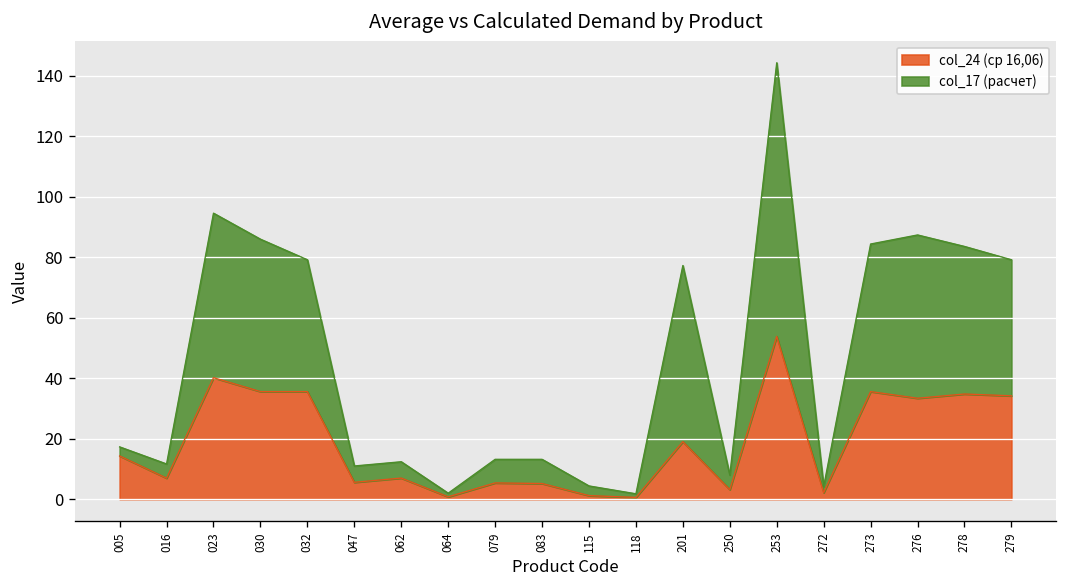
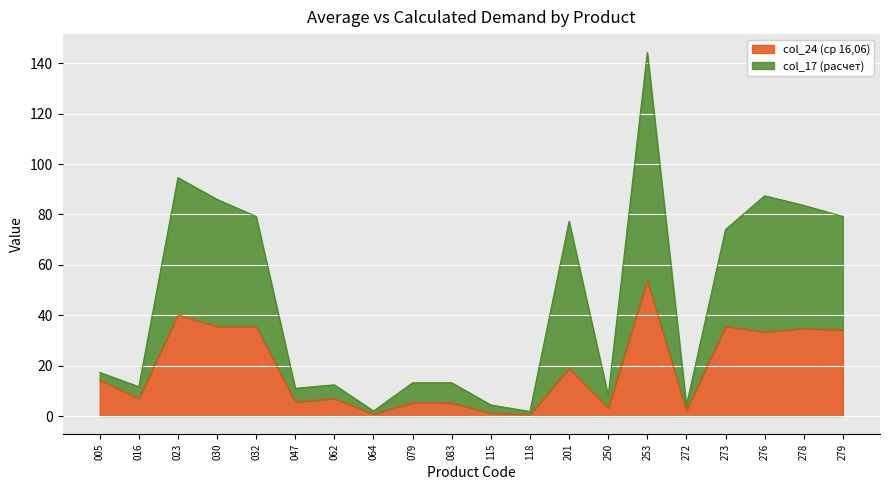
col_17 (расчет), 273: 49 -> 38
